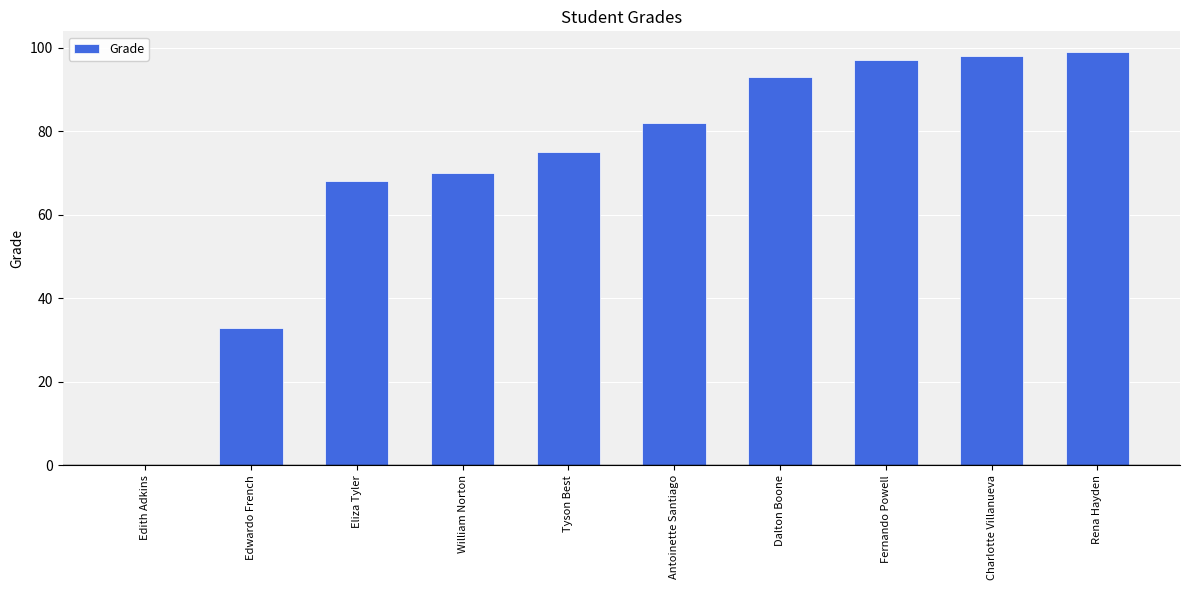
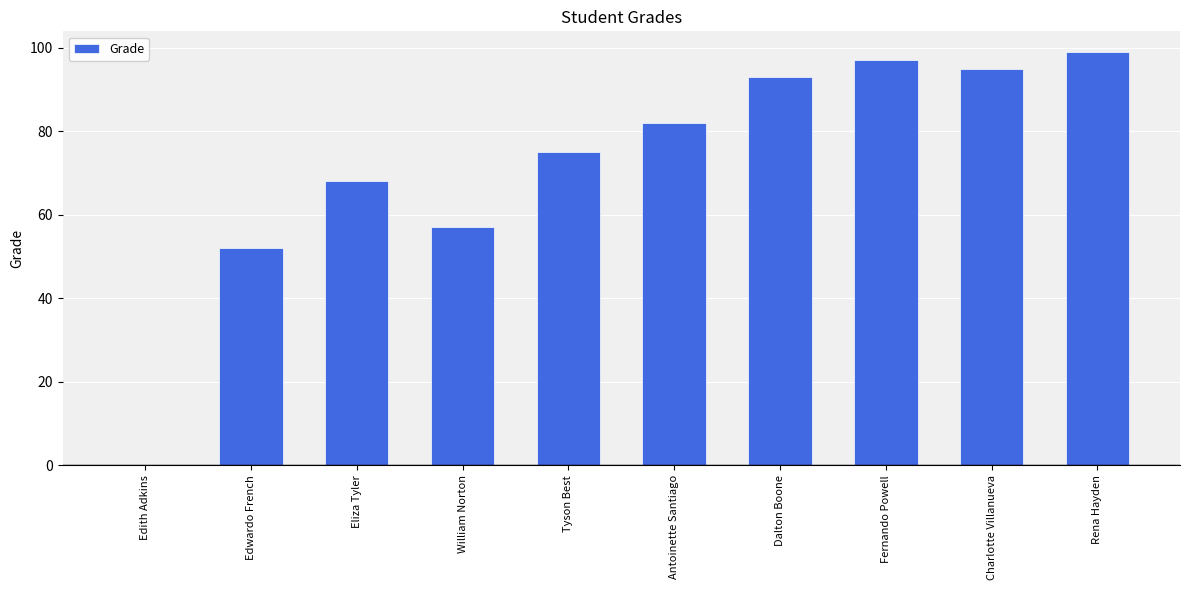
Edwardo French: 33 -> 52
William Norton: 70 -> 57
Charlotte Villanueva: 98 -> 95
